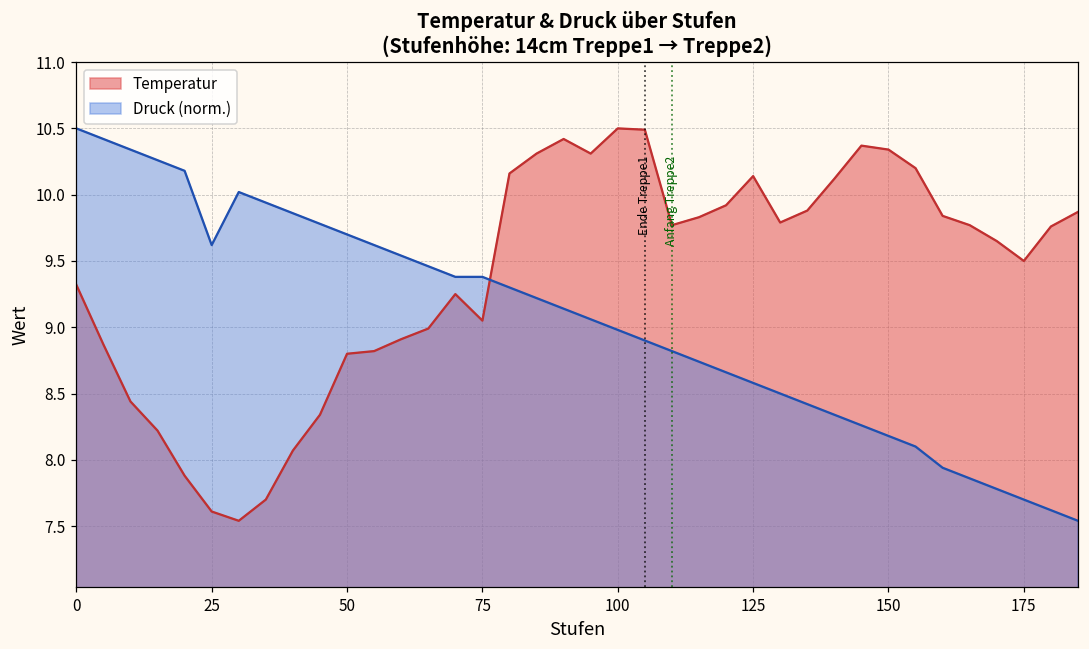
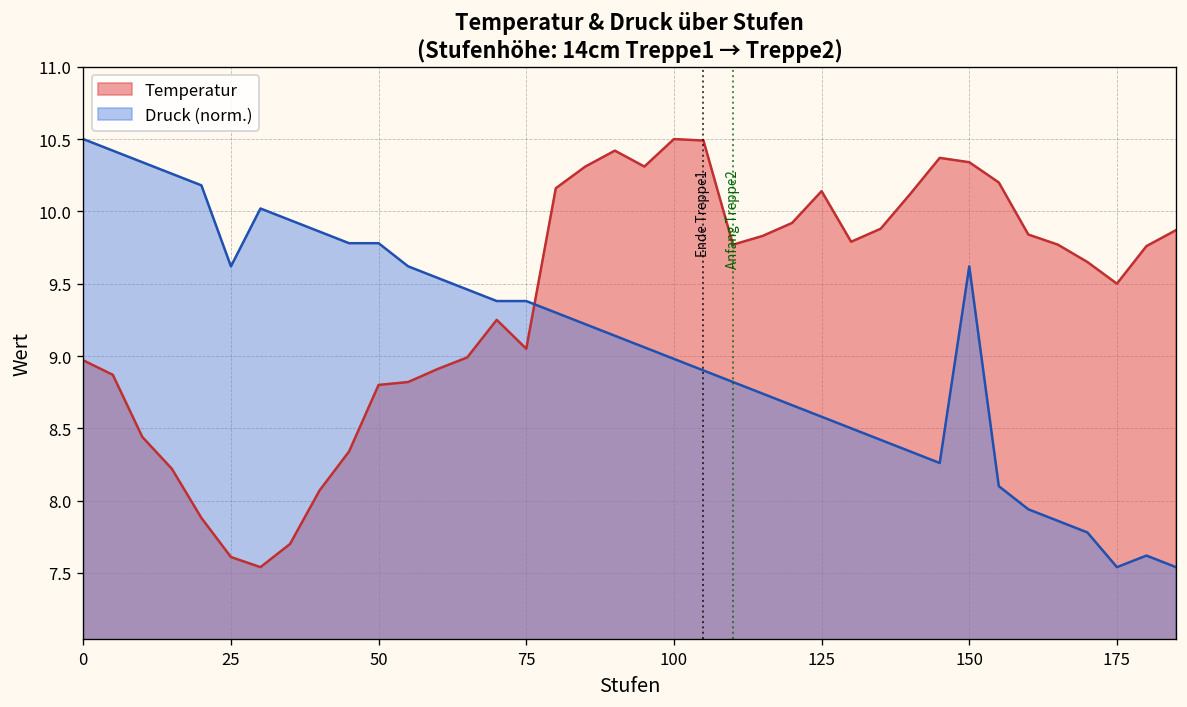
Temperatur, 0: 9.32 -> 8.97
Druck (norm.), 50: 9.70 -> 9.78
Druck (norm.), 150: 8.18 -> 9.62
Druck (norm.), 175: 7.70 -> 7.54
